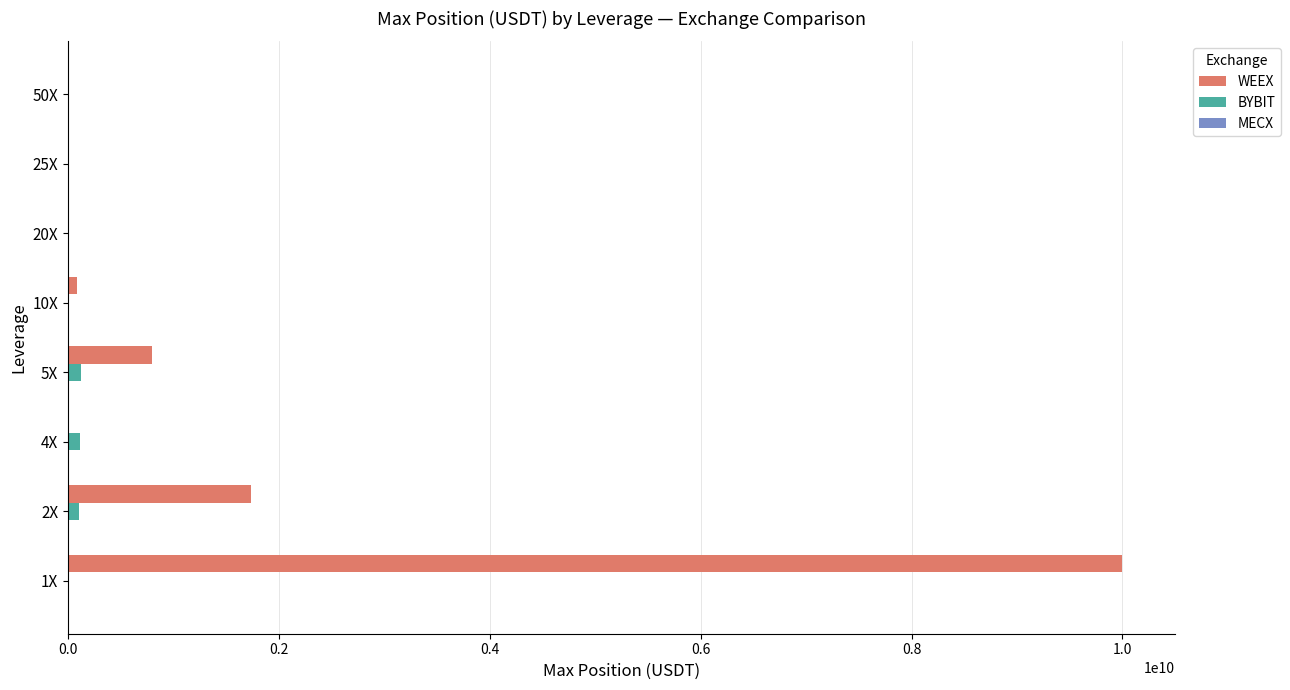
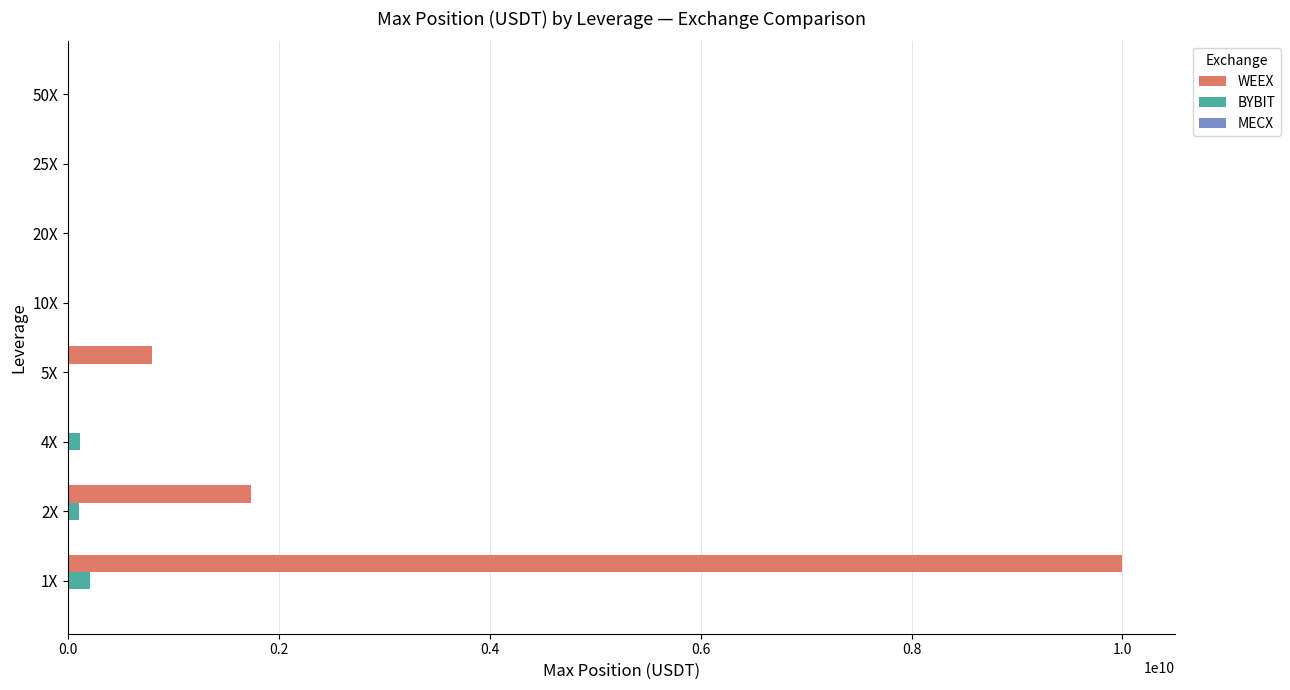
WEEX, 10X: 90000000 -> 0
BYBIT, 5X: 120000000 -> 0
BYBIT, 1X: 0 -> 210000000
